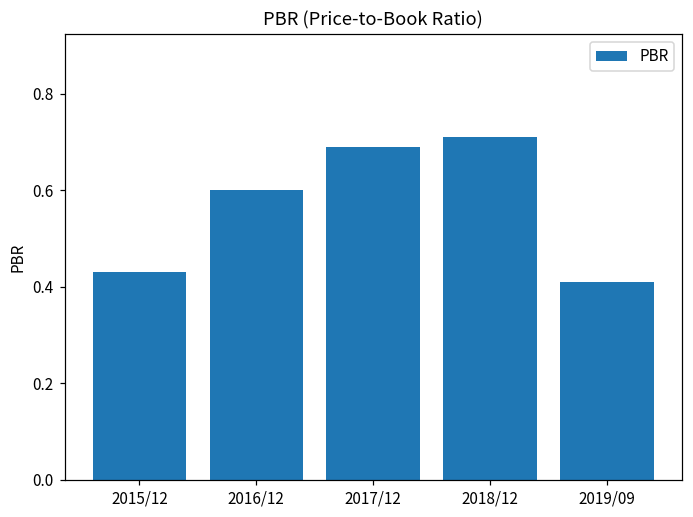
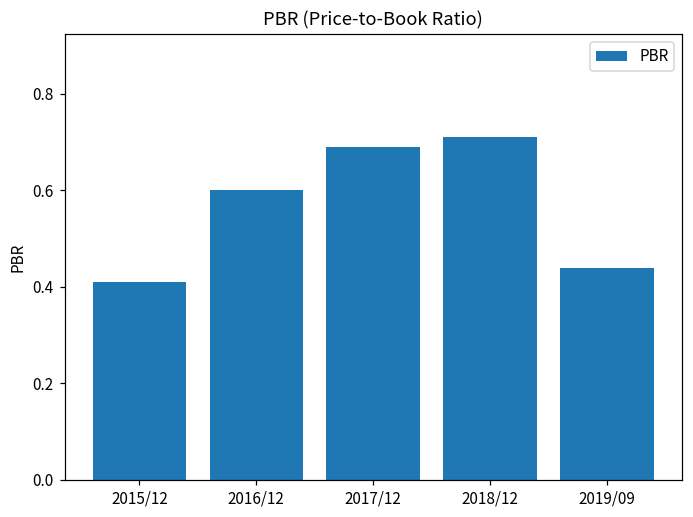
2015/12: 0.43 -> 0.41
2019/09: 0.41 -> 0.44
